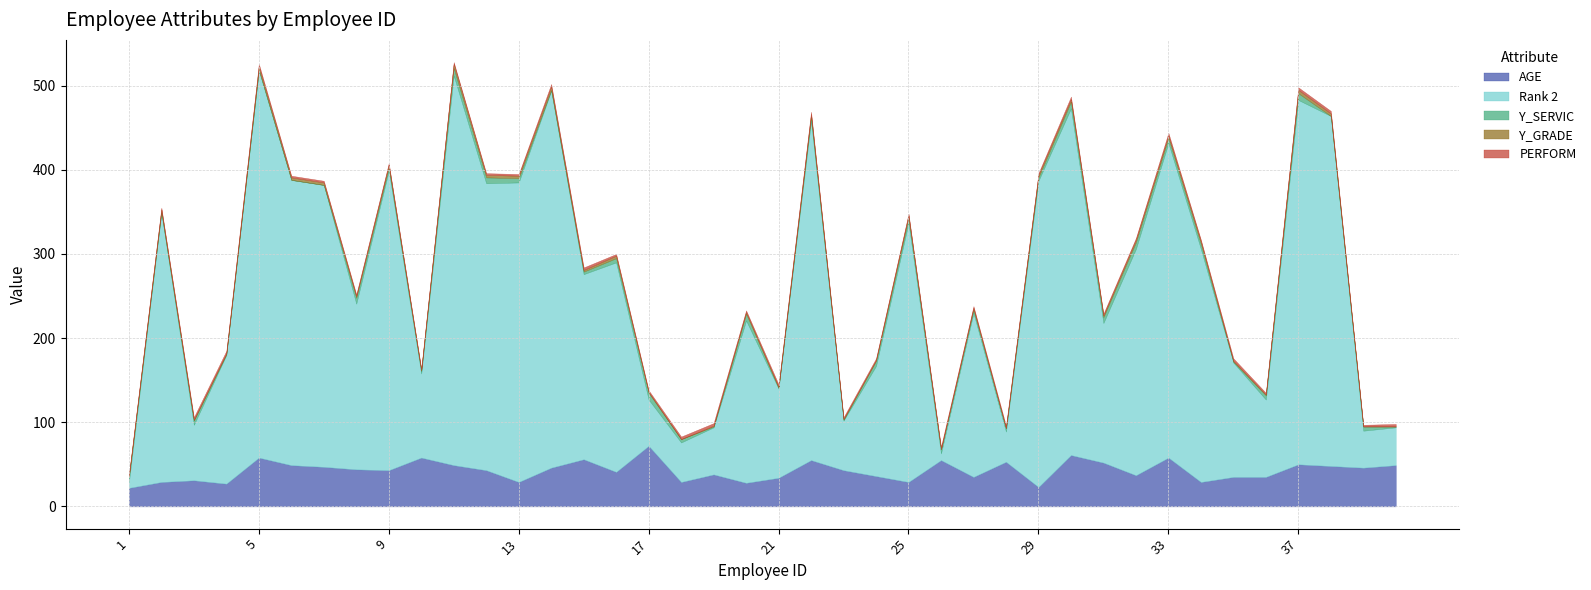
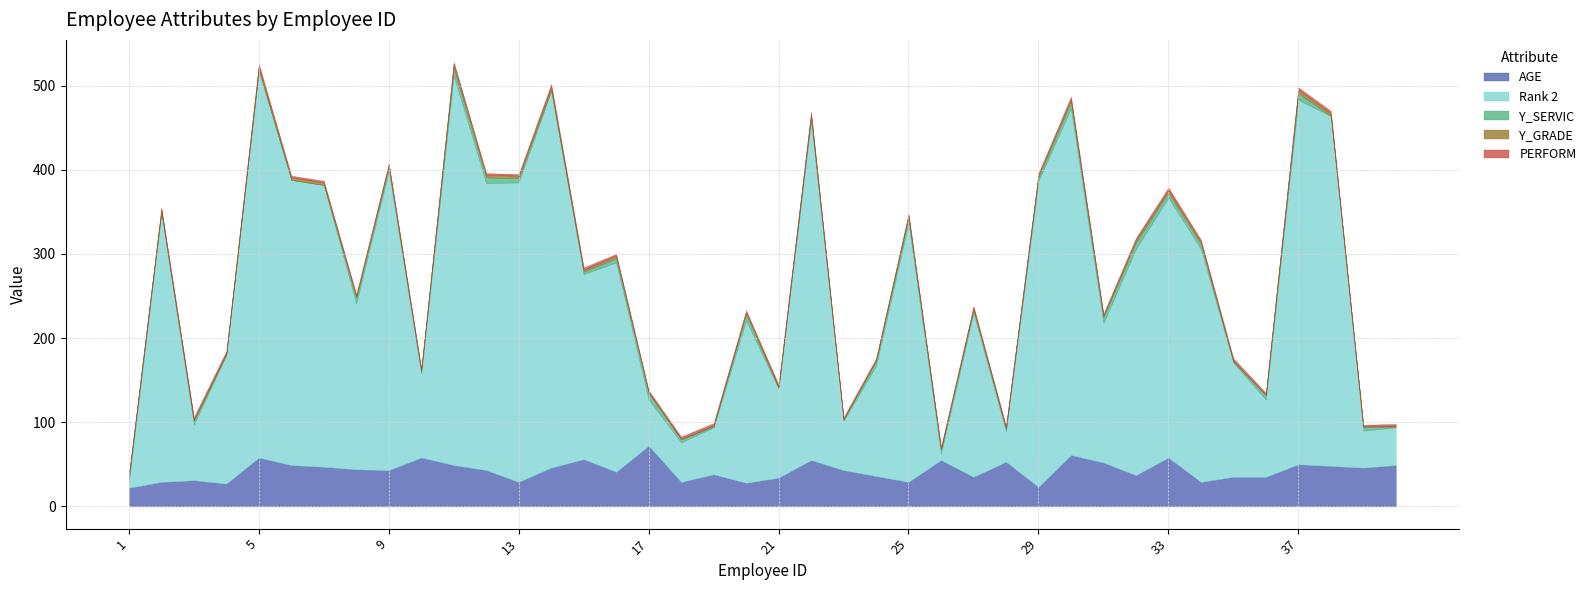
Rank 2, 33: 370 -> 310
